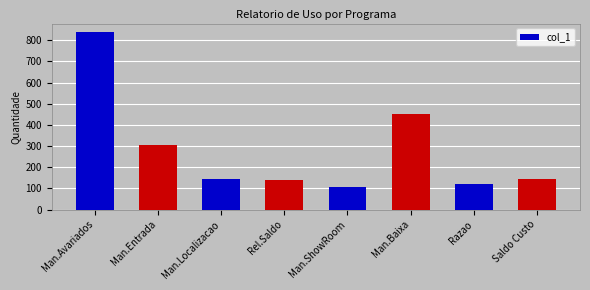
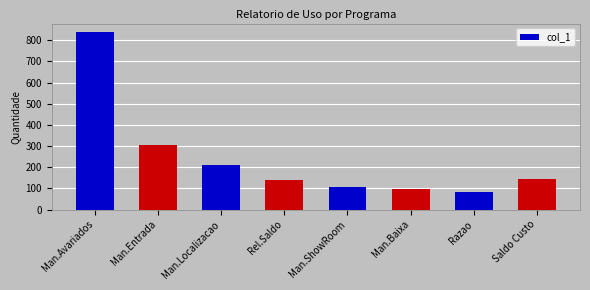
Man.Localizacao: 150 -> 210
Man.Baixa: 450 -> 100
Razao: 120 -> 80
